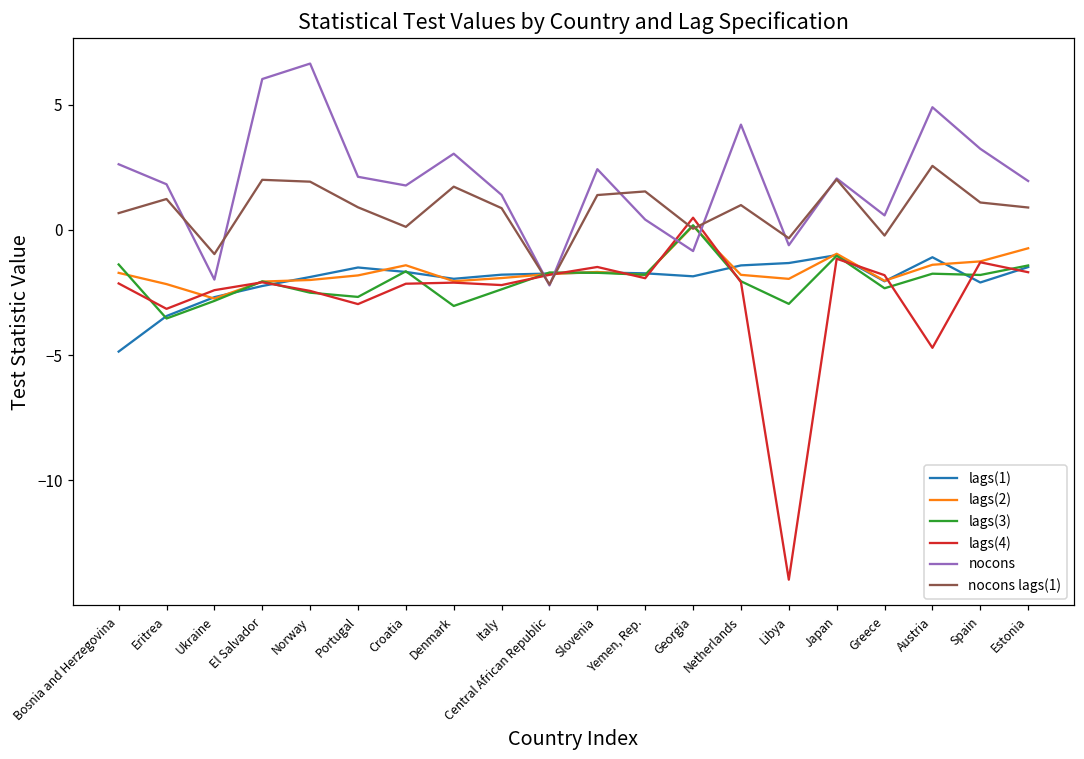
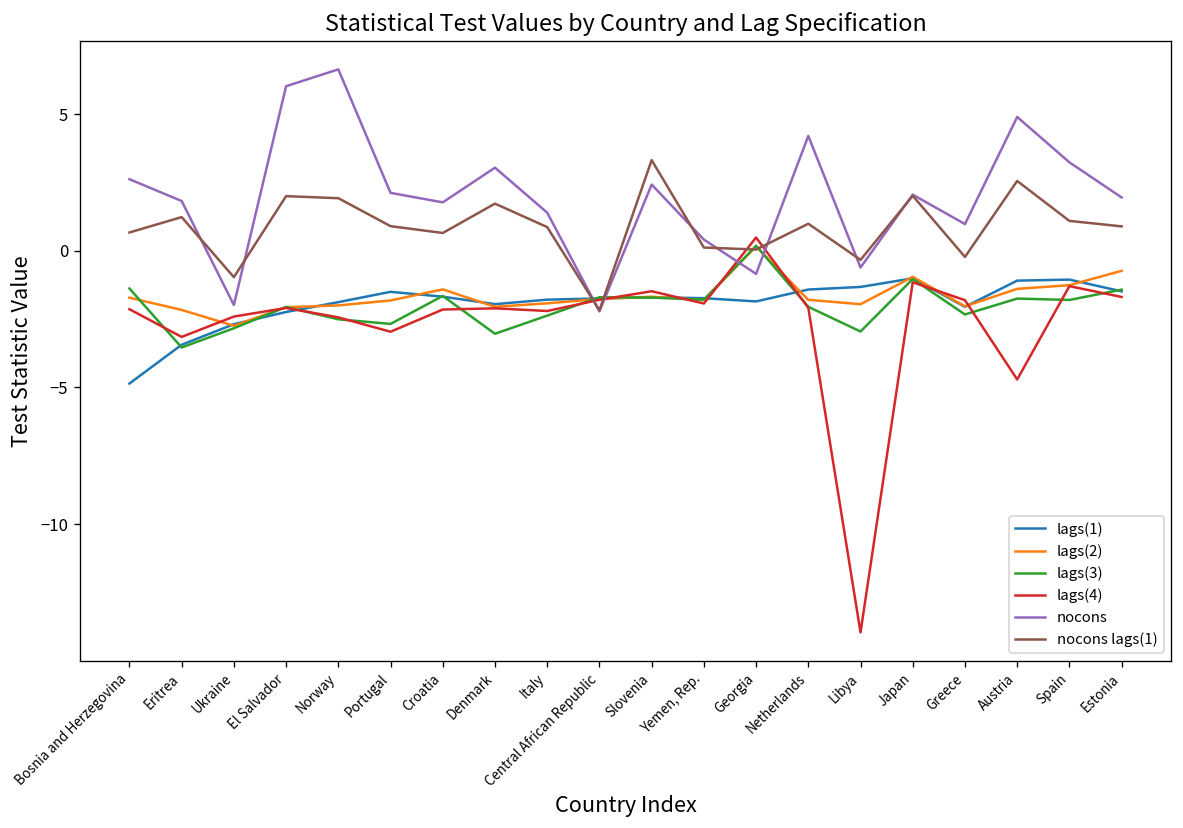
nocons lags(1), Croatia: 0.1 -> 0.6
nocons lags(1), Slovenia: 1.4 -> 3.3
nocons lags(1), Yemen, Rep.: 1.5 -> 0.1
nocons, Greece: 0.6 -> 1.0
lags(1), Spain: -2.1 -> -1.1
